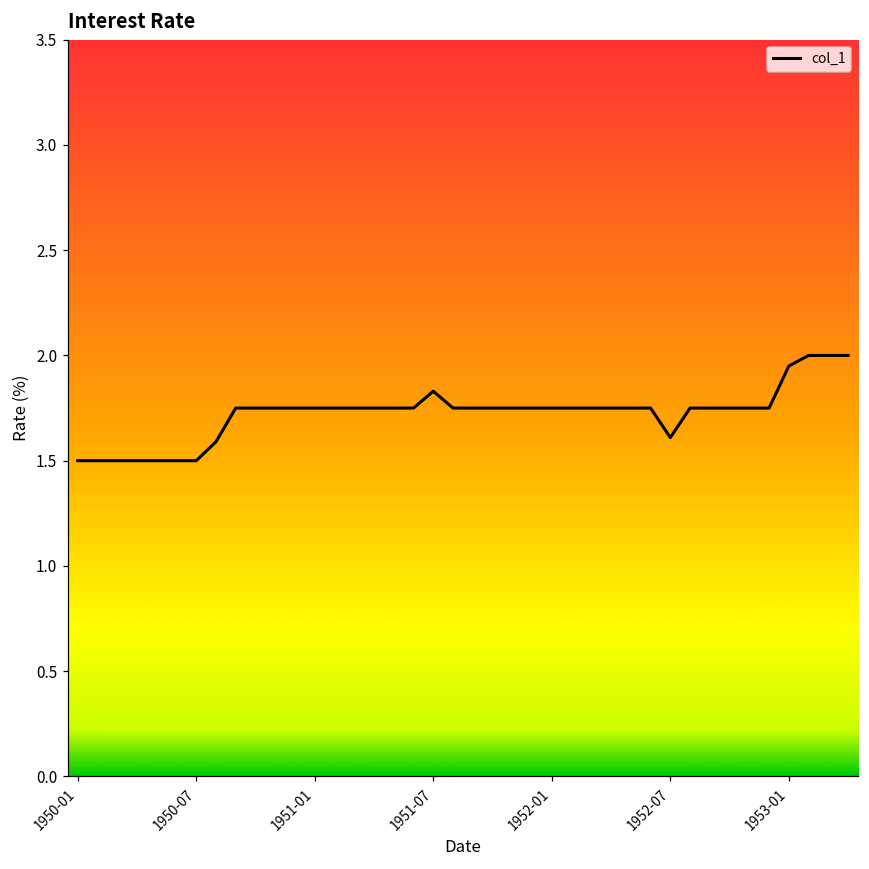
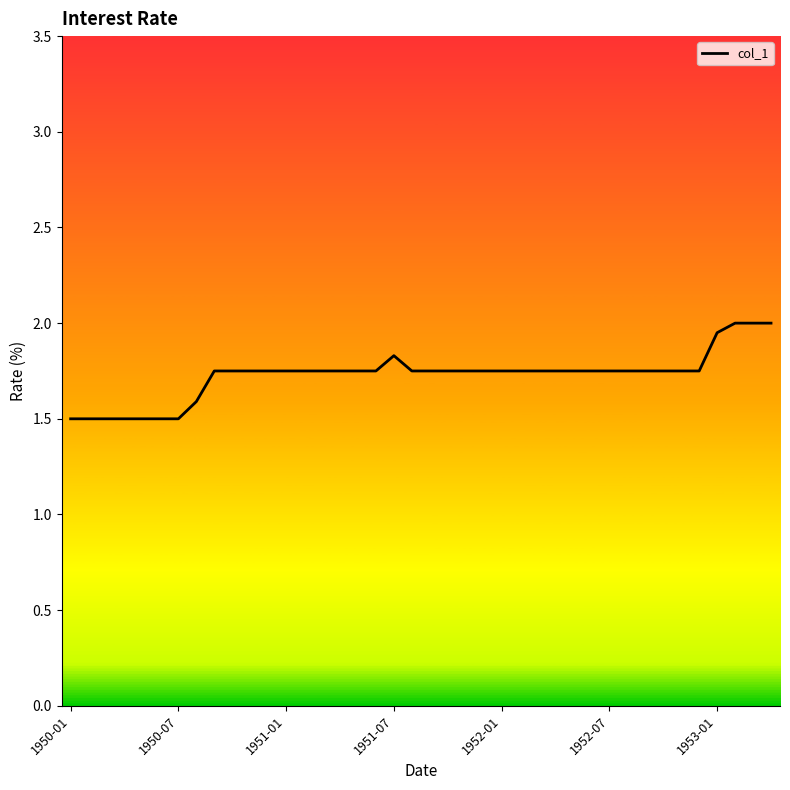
1952-07: 1.61 -> 1.75
